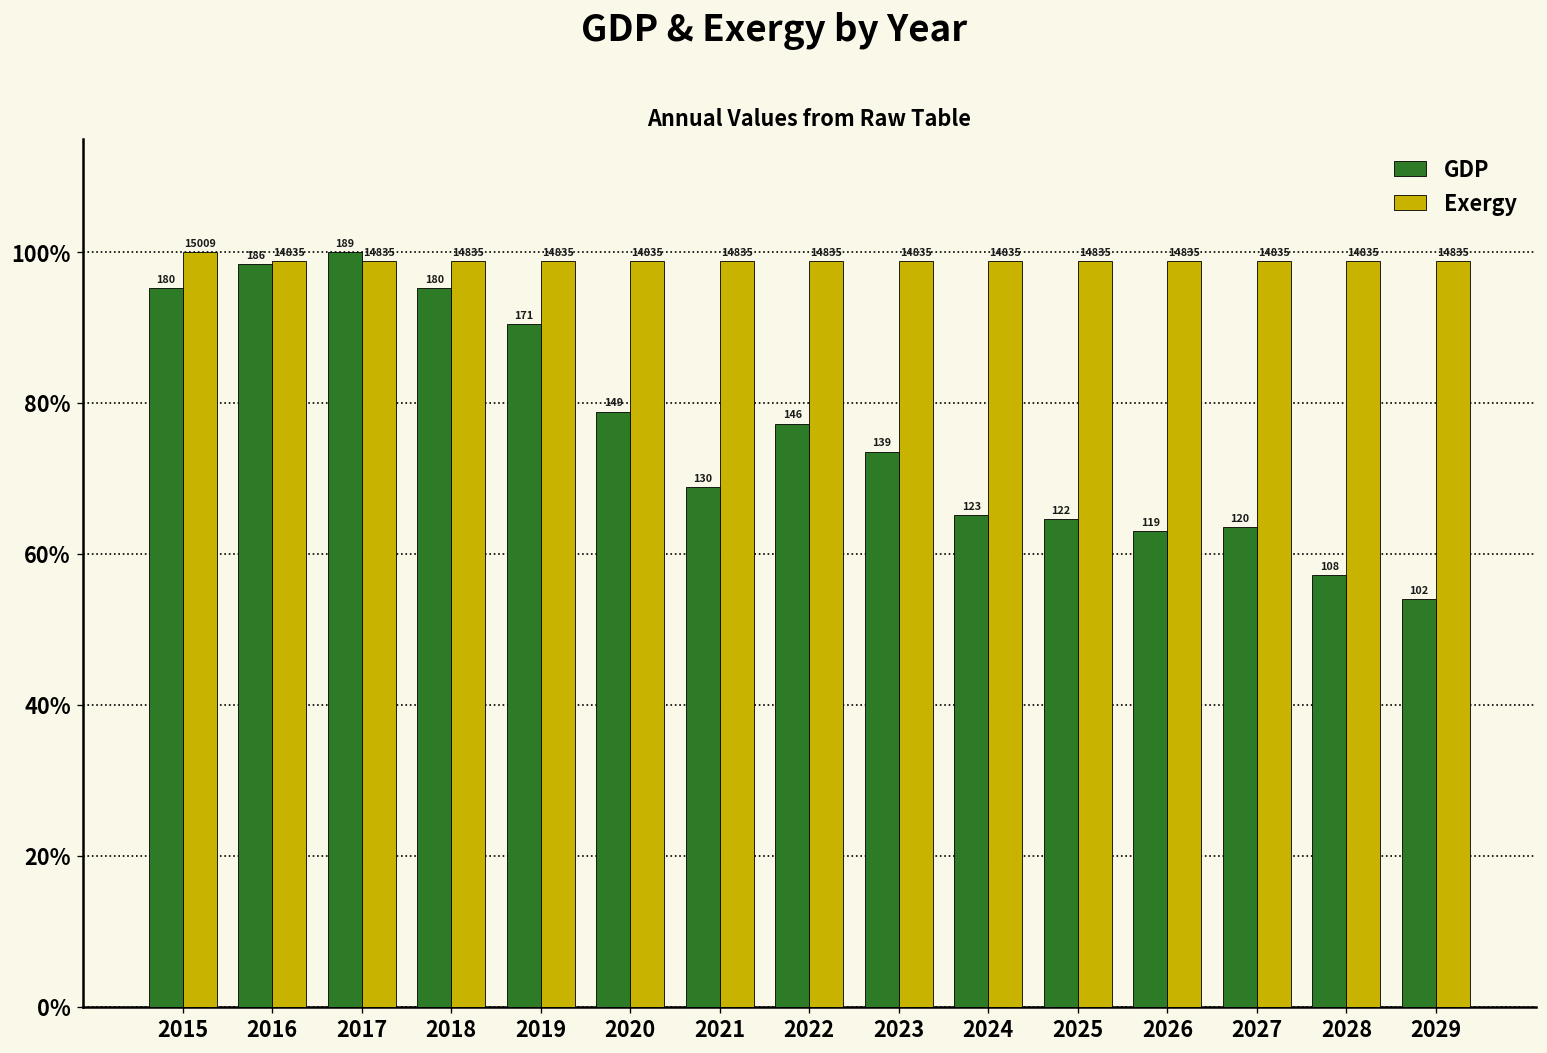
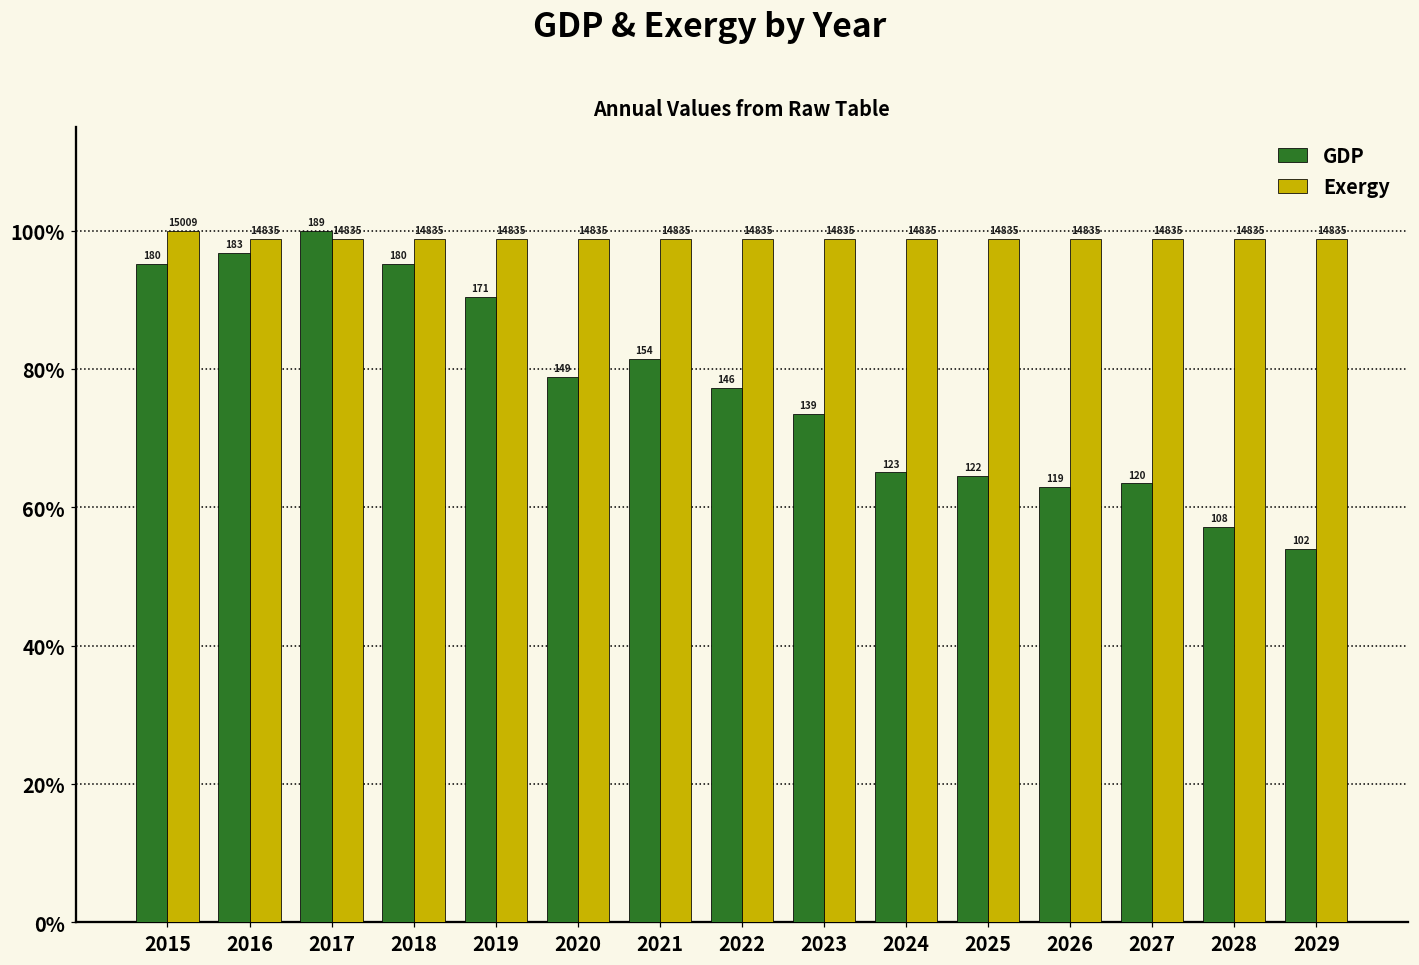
GDP, 2016: 186 -> 183
GDP, 2021: 130 -> 154
